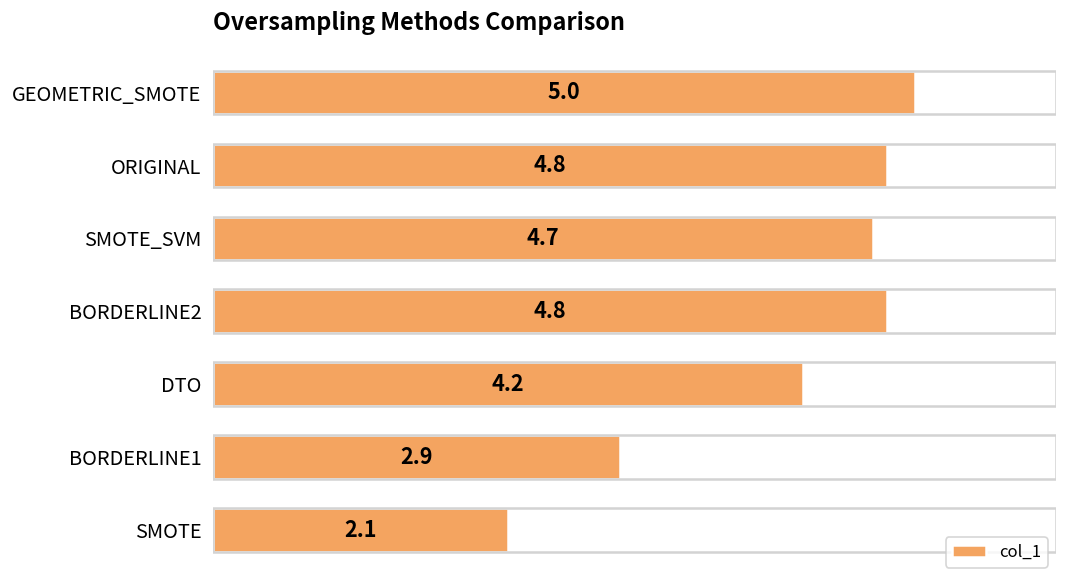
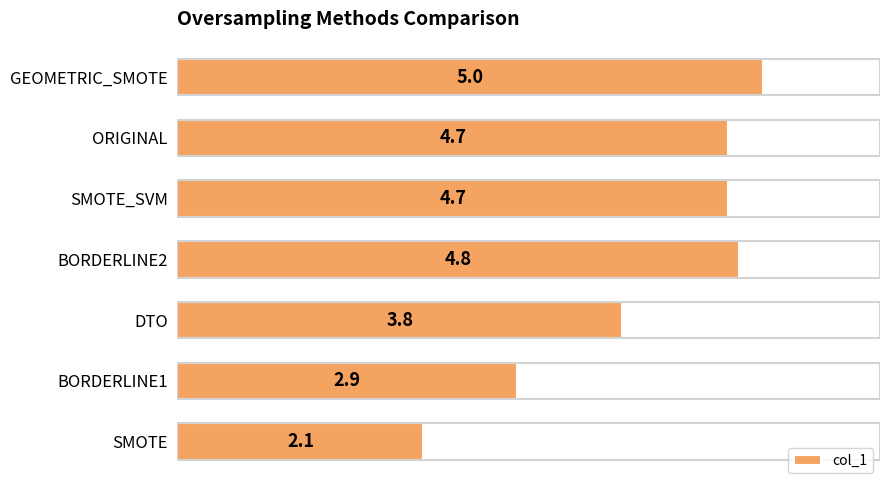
ORIGINAL: 4.8 -> 4.7
DTO: 4.2 -> 3.8
